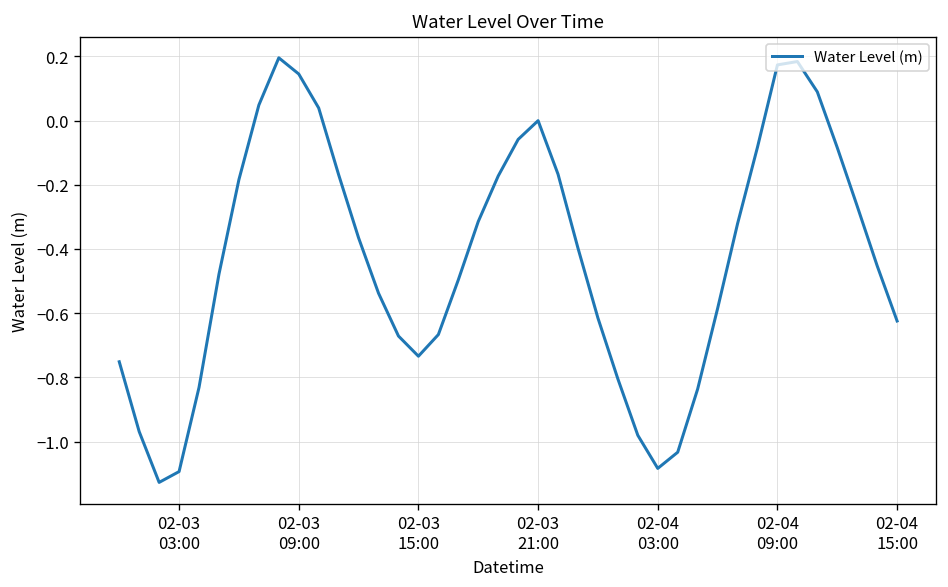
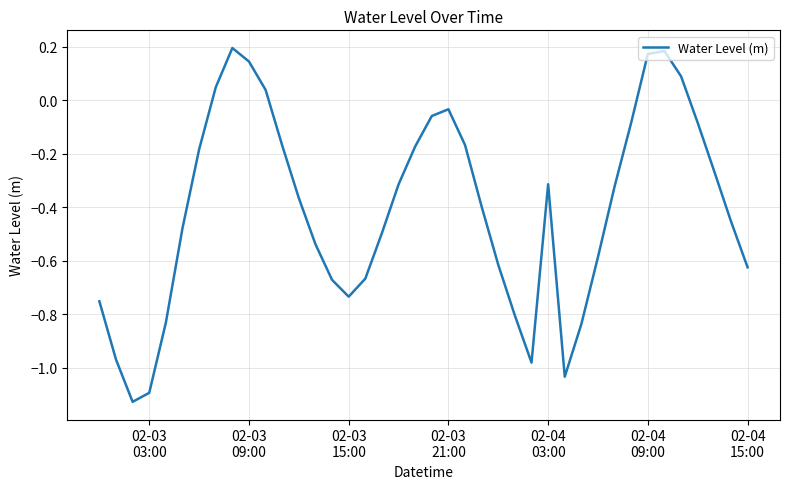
02-03 21:00: 0.00 -> -0.03
02-04 03:00: -1.08 -> -0.31
